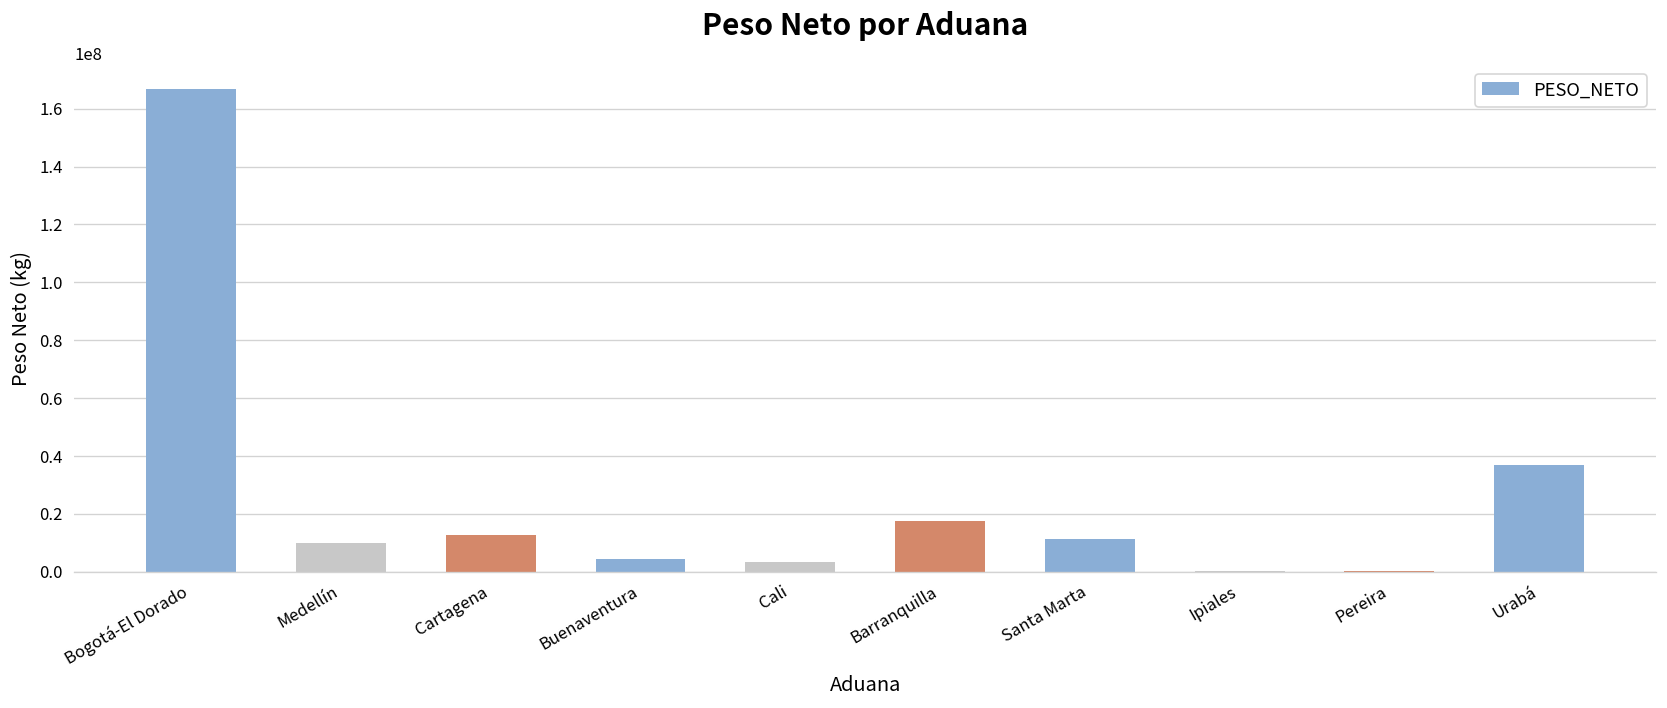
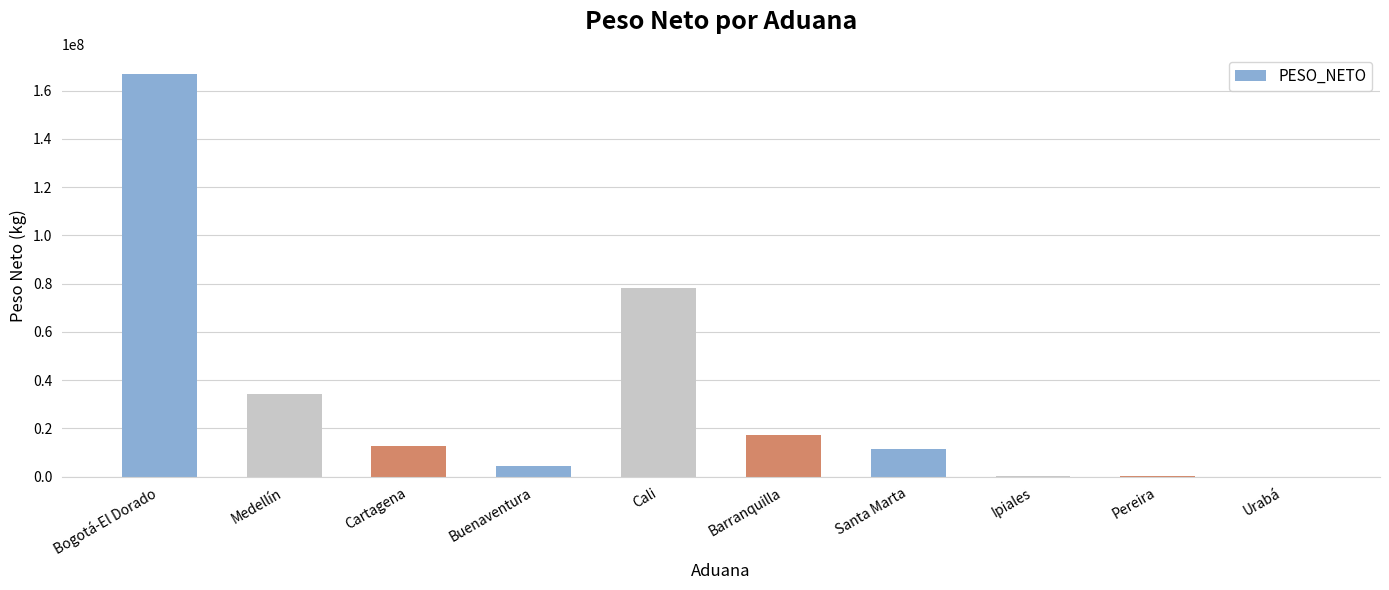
Medellín: 10000000 -> 34000000
Cali: 4000000 -> 78000000
Urabá: 37000000 -> 0
